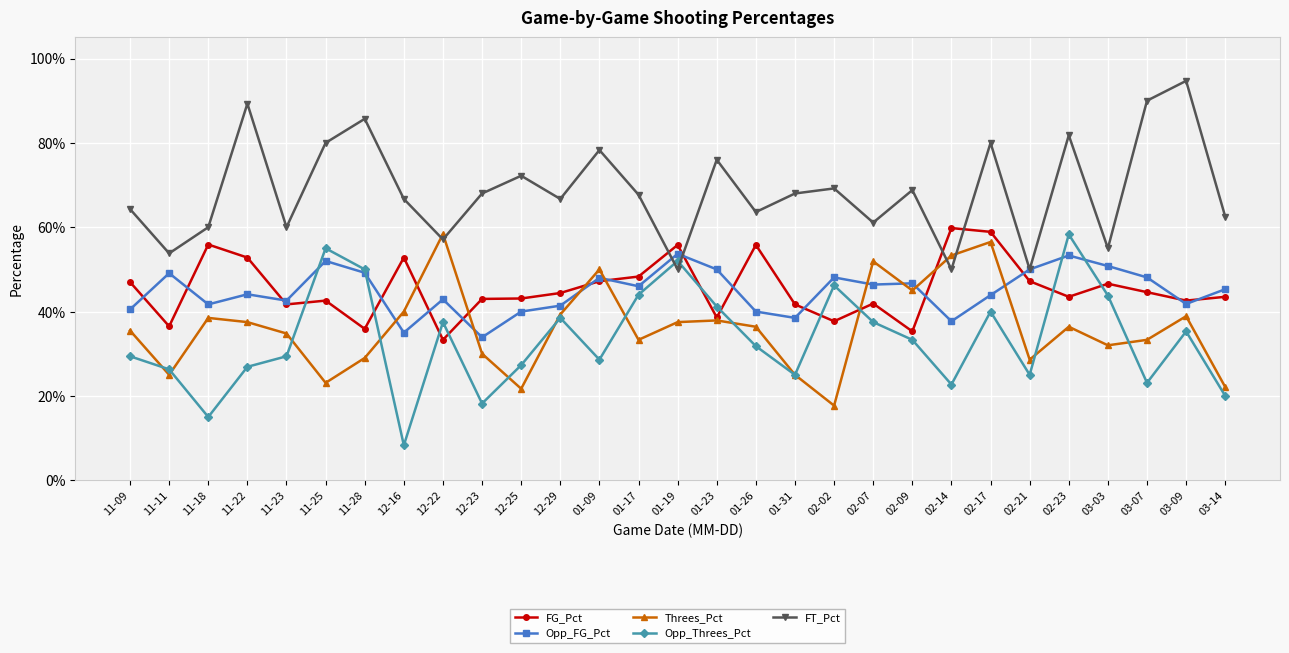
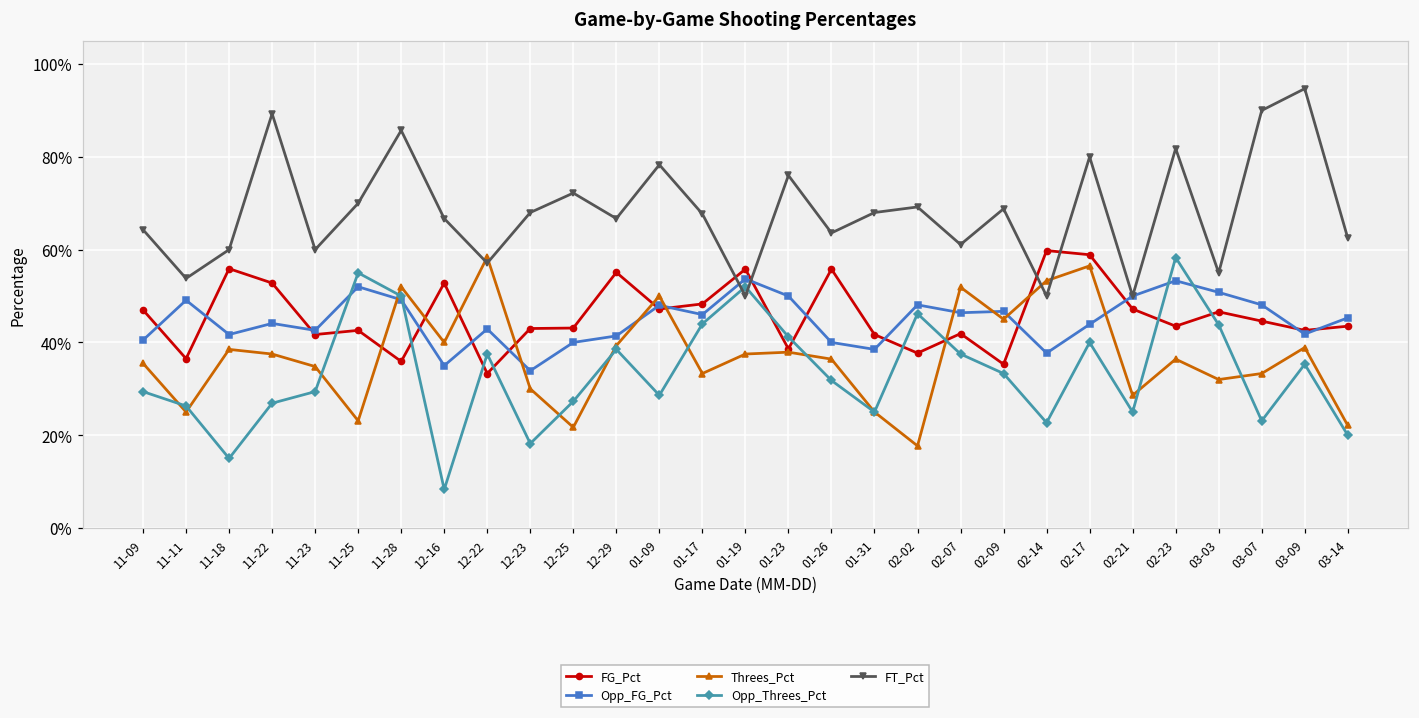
FT_Pct, 11-25: 80% -> 70%
Threes_Pct, 11-28: 29% -> 52%
FG_Pct, 12-29: 44% -> 55%
